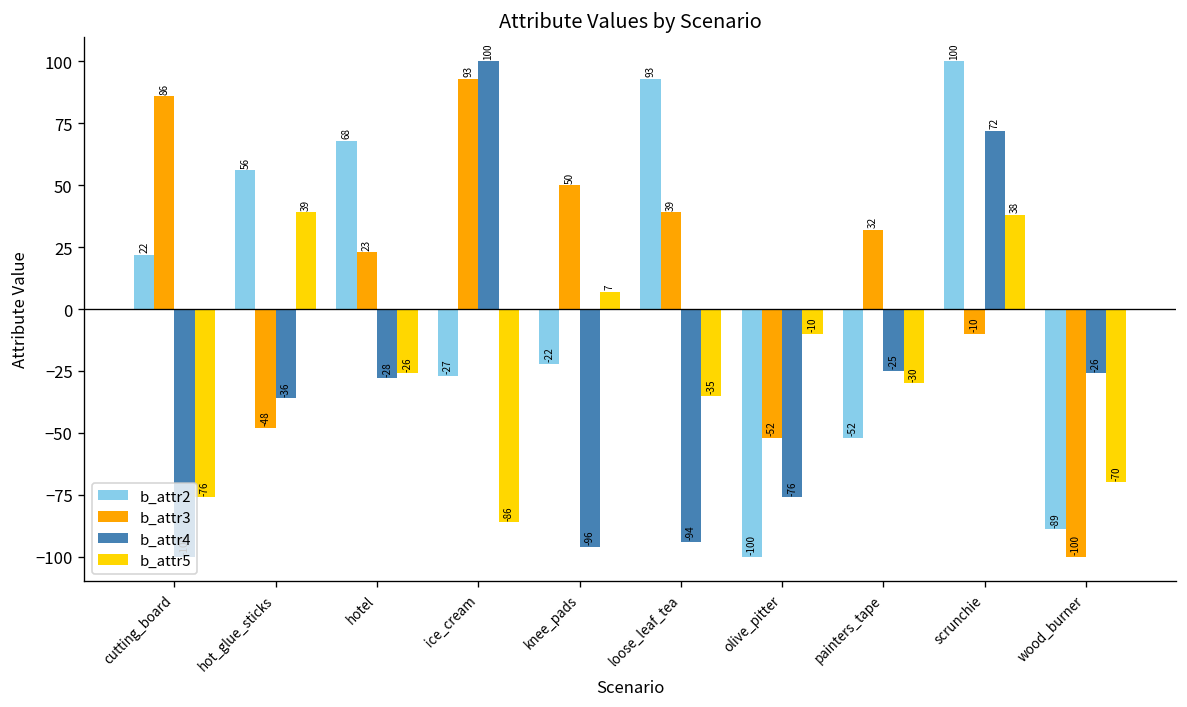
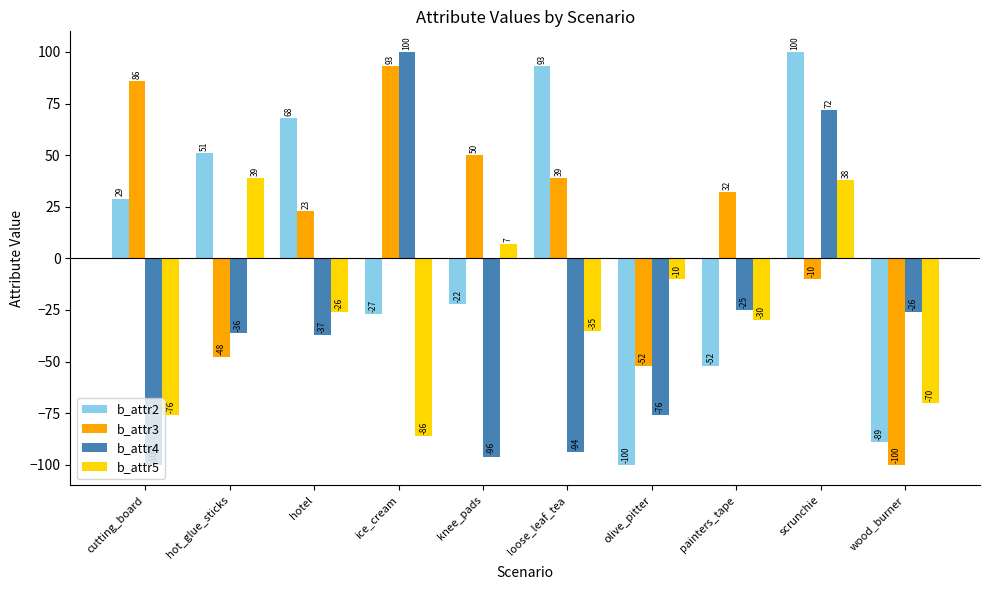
b_attr2, cutting_board: 22 -> 29
b_attr2, hot_glue_sticks: 56 -> 51
b_attr4, hotel: -28 -> -37
